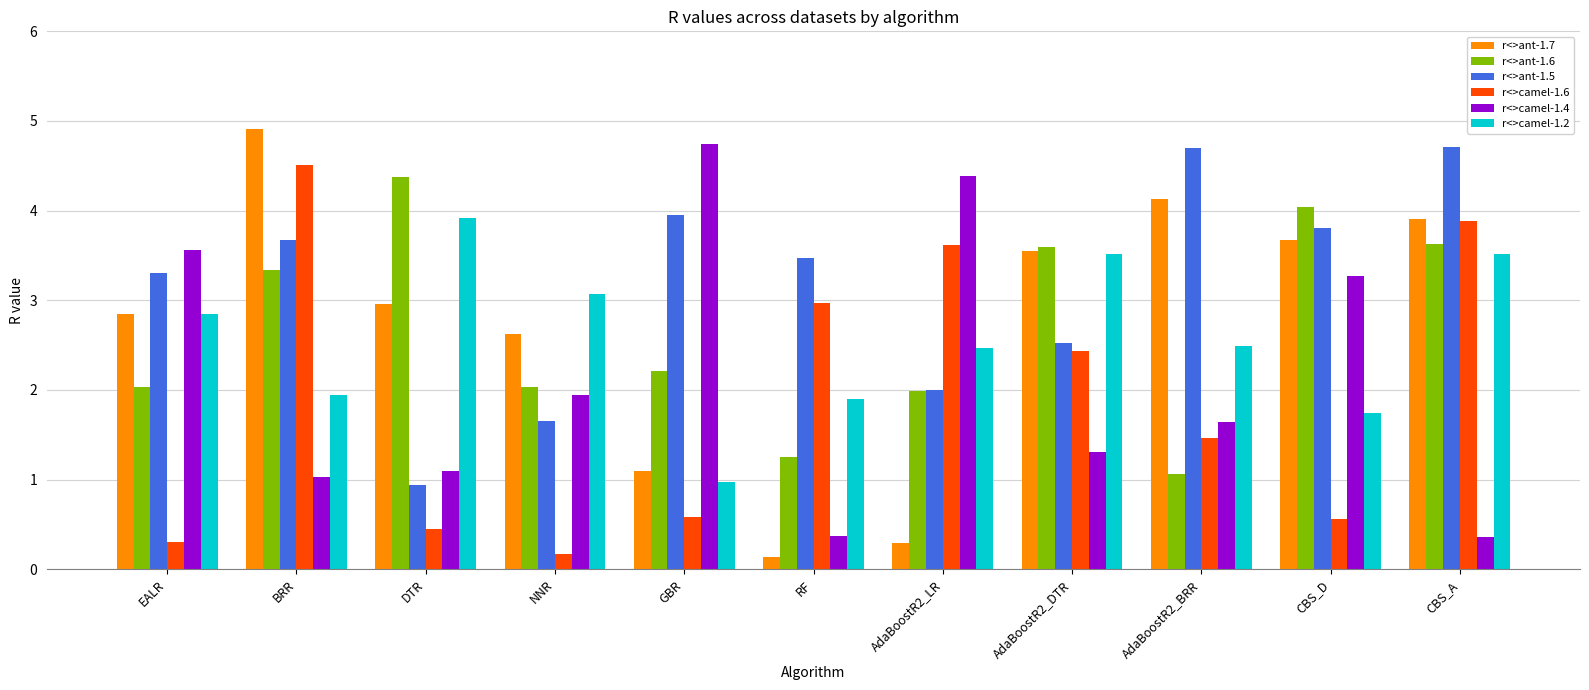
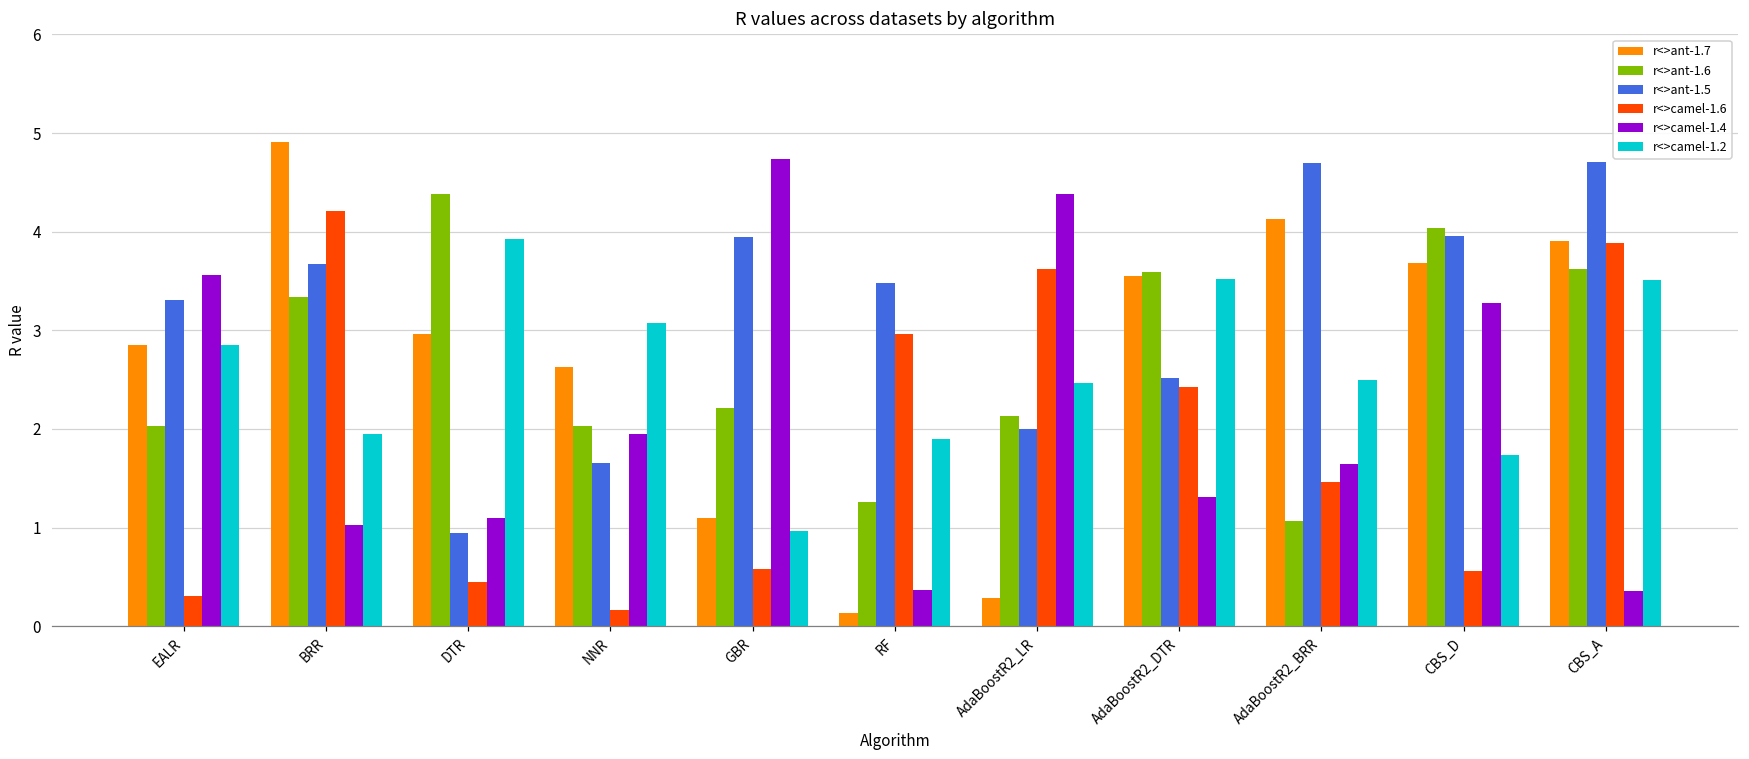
r<>camel-1.6, BRR: 4.5 -> 4.2
r<>ant-1.6, AdaBoostR2_LR: 2.0 -> 2.1
r<>ant-1.5, CBS_D: 3.8 -> 4.0
